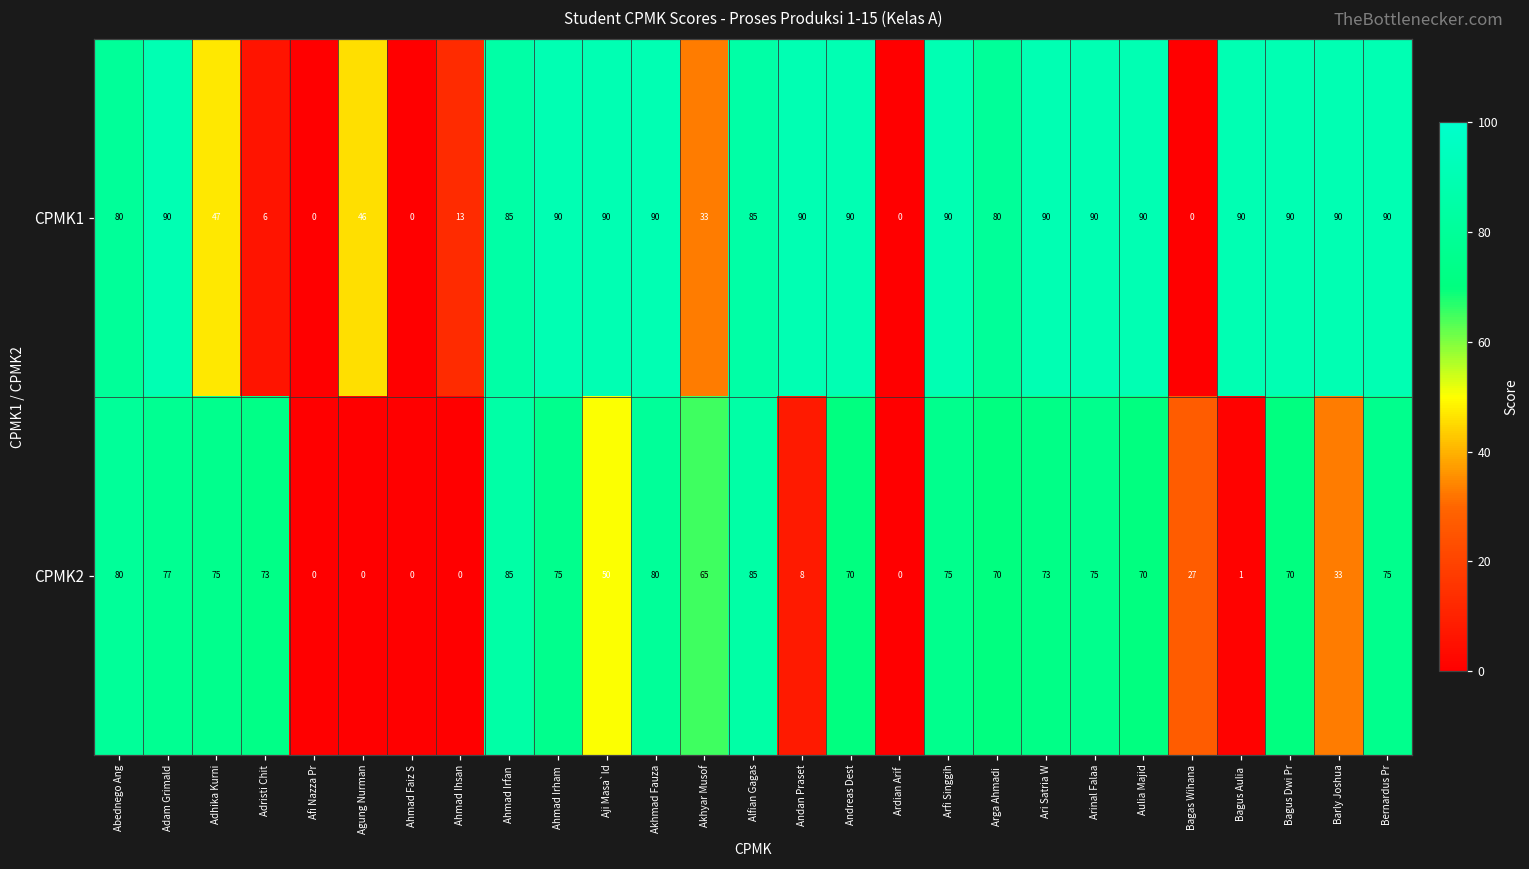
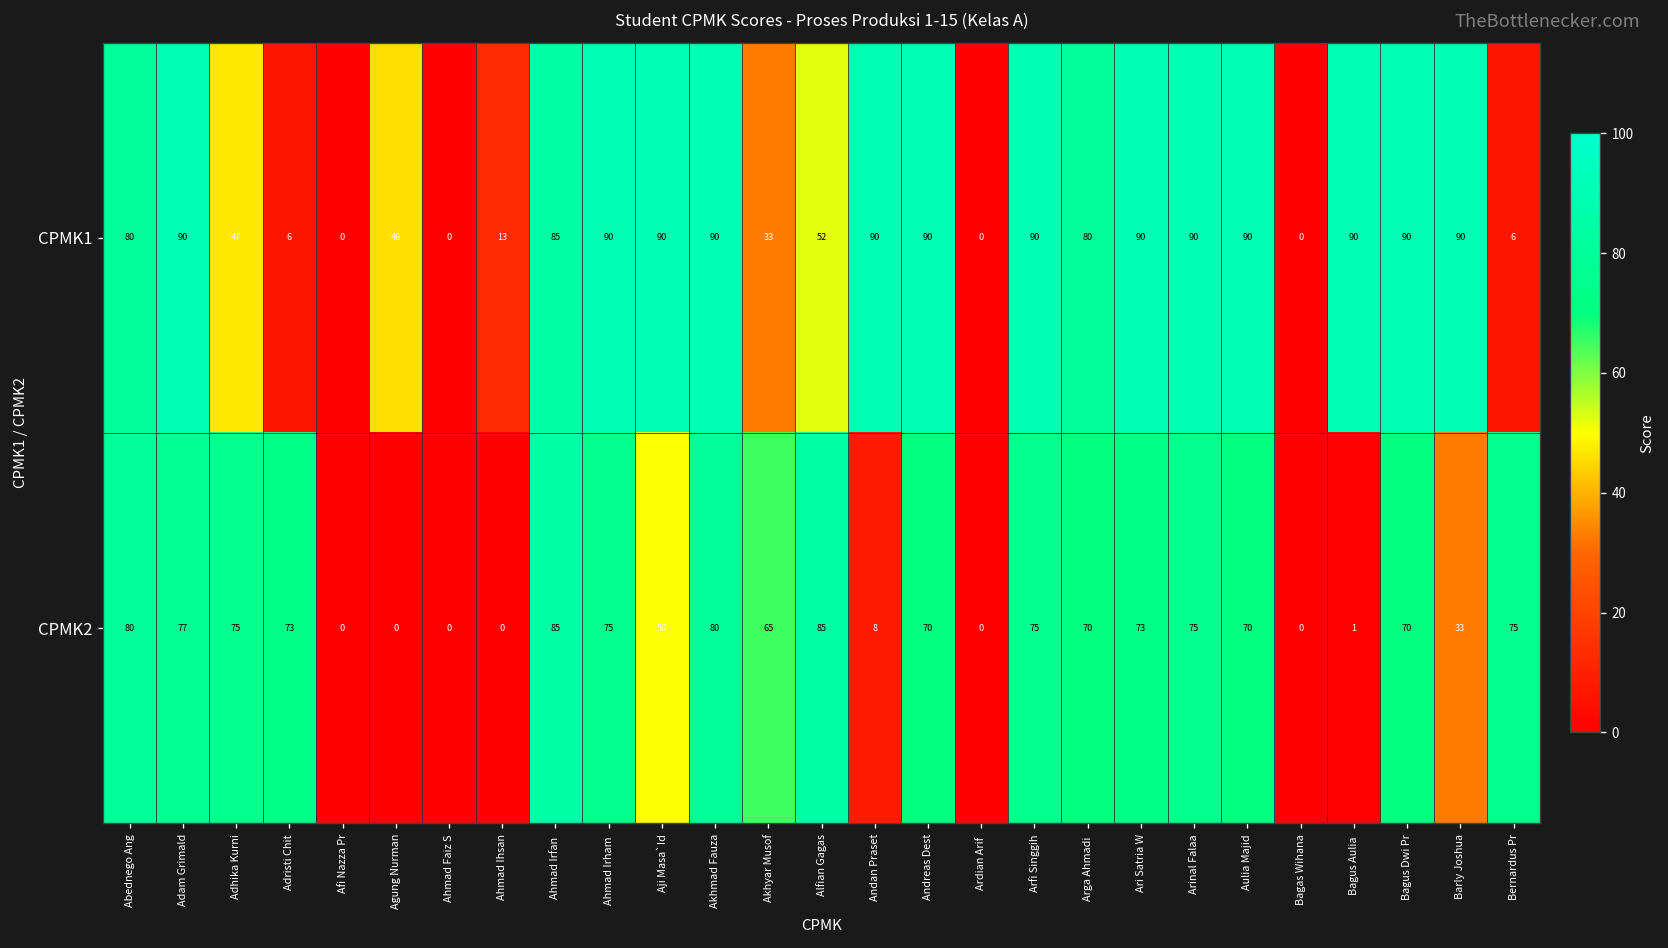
CPMK1, Alfian Gagas: 85 -> 52
CPMK1, Bernardus Pr: 90 -> 6
CPMK2, Bagas Wihana: 27 -> 0
